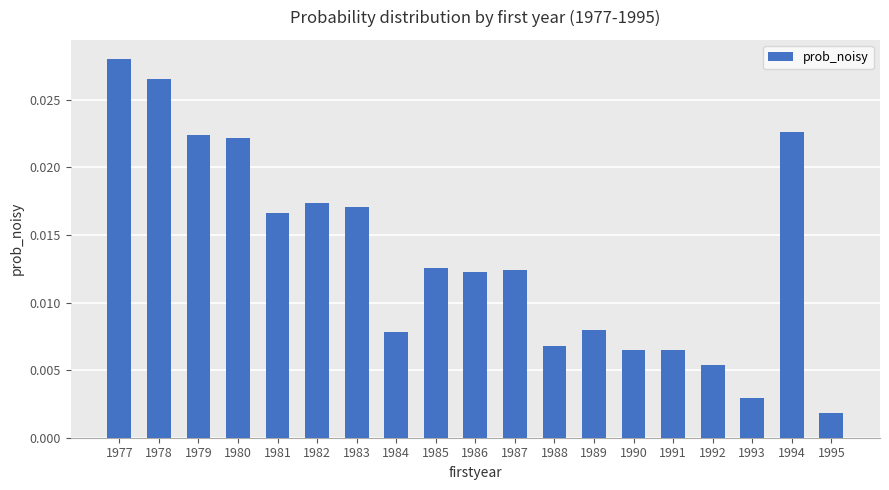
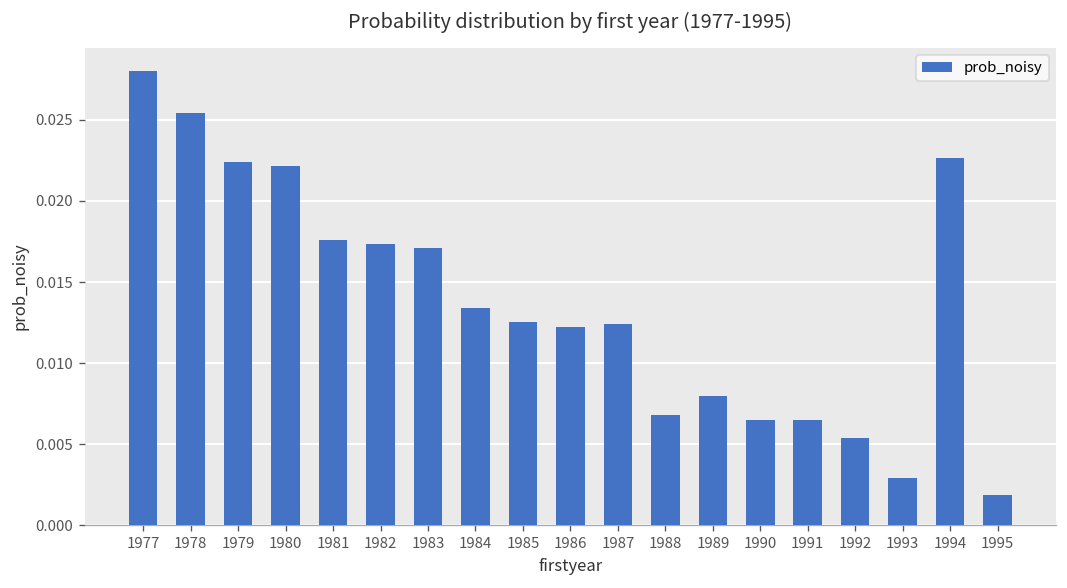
1978: 0.0265 -> 0.0254
1981: 0.0166 -> 0.0176
1984: 0.0078 -> 0.0134
